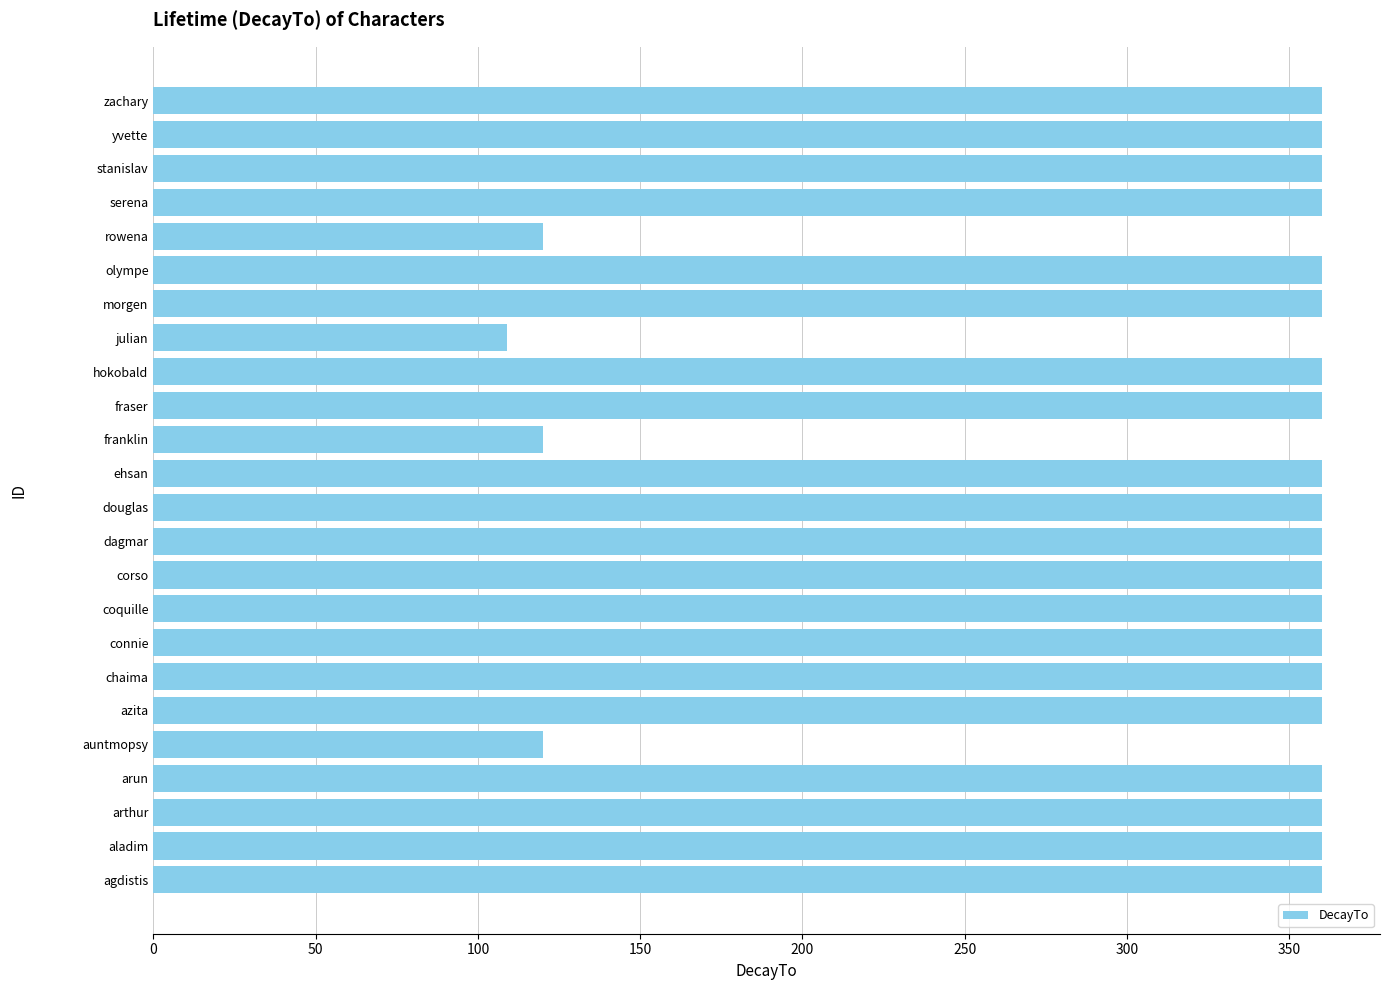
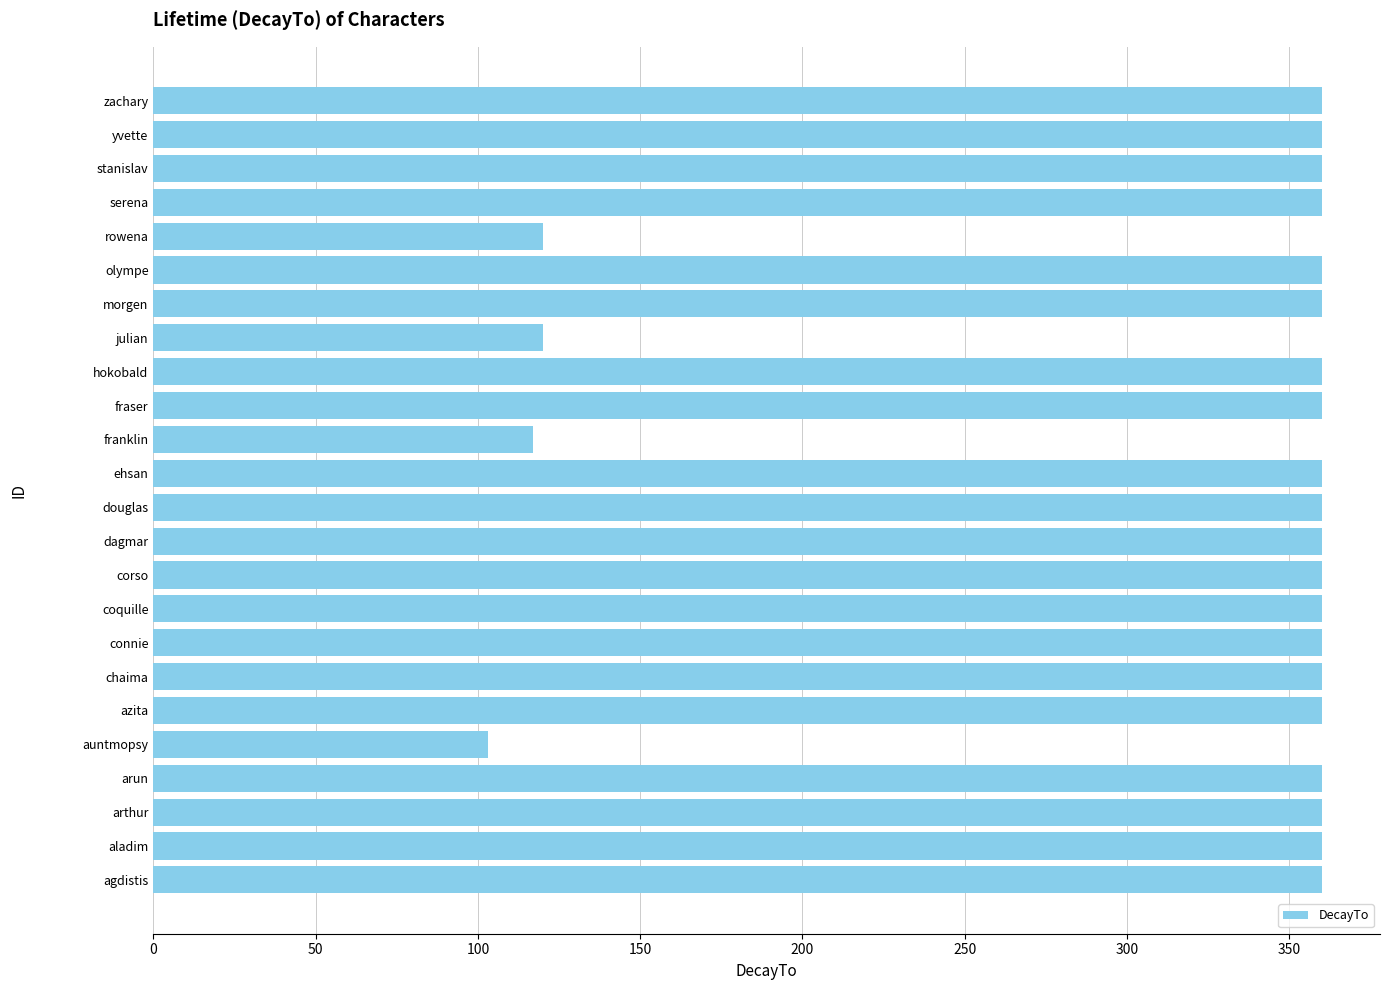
julian: 109 -> 120
franklin: 120 -> 117
auntmopsy: 120 -> 103
